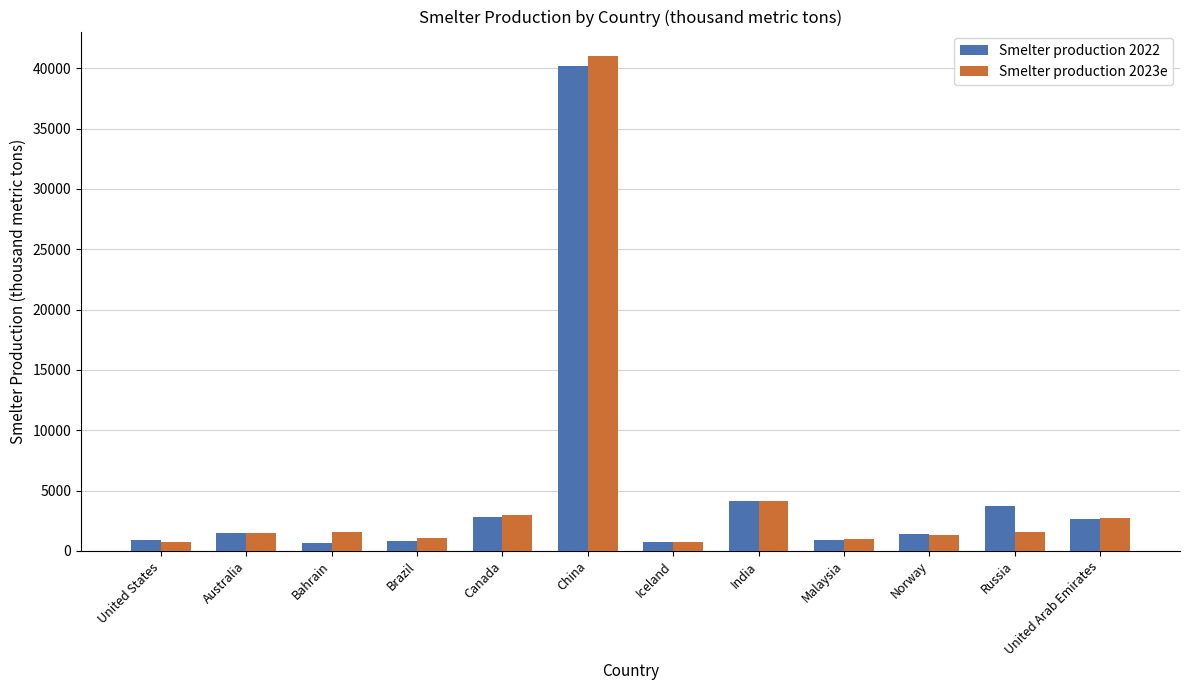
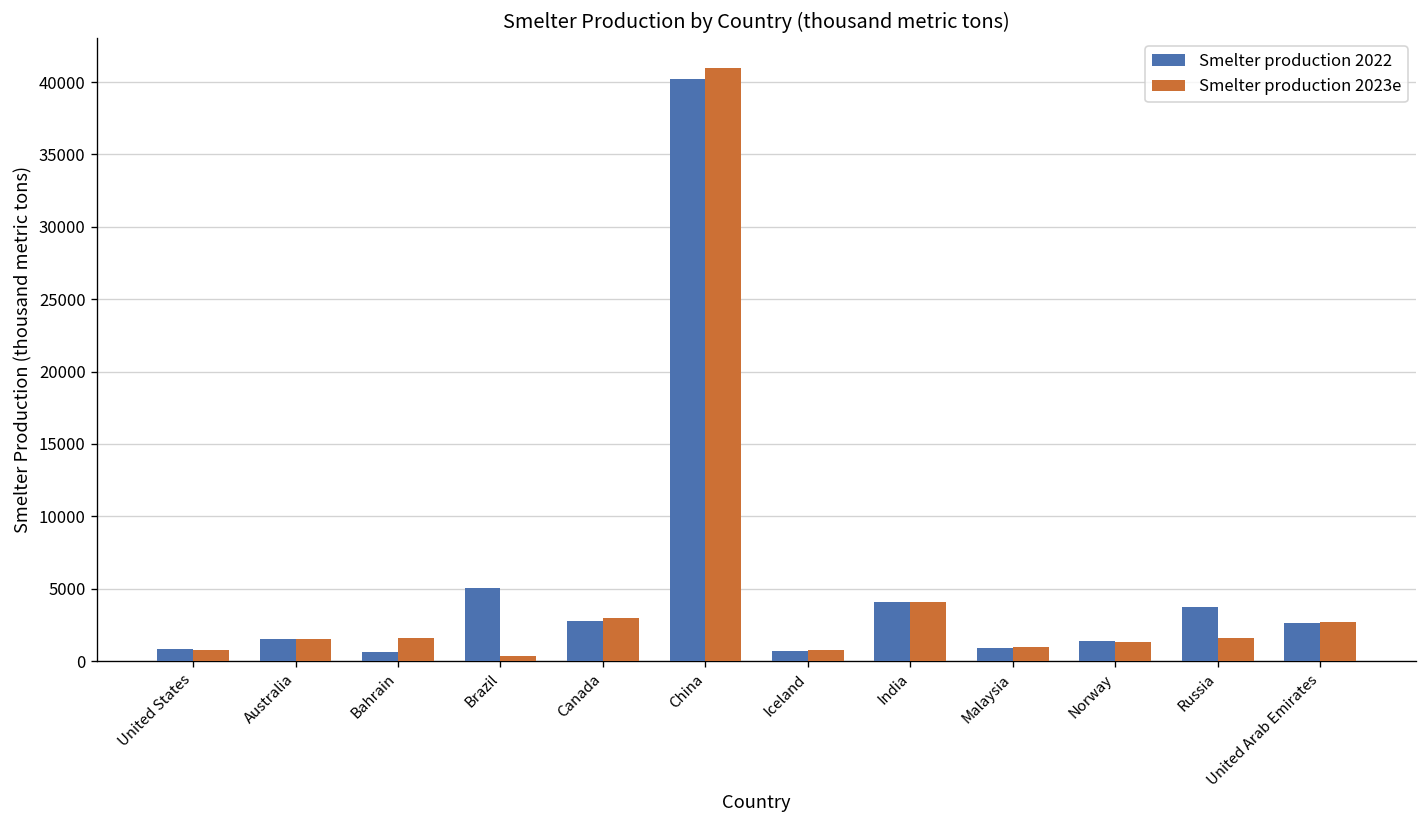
Smelter production 2022, Brazil: 800 -> 5100
Smelter production 2023e, Brazil: 1100 -> 400
